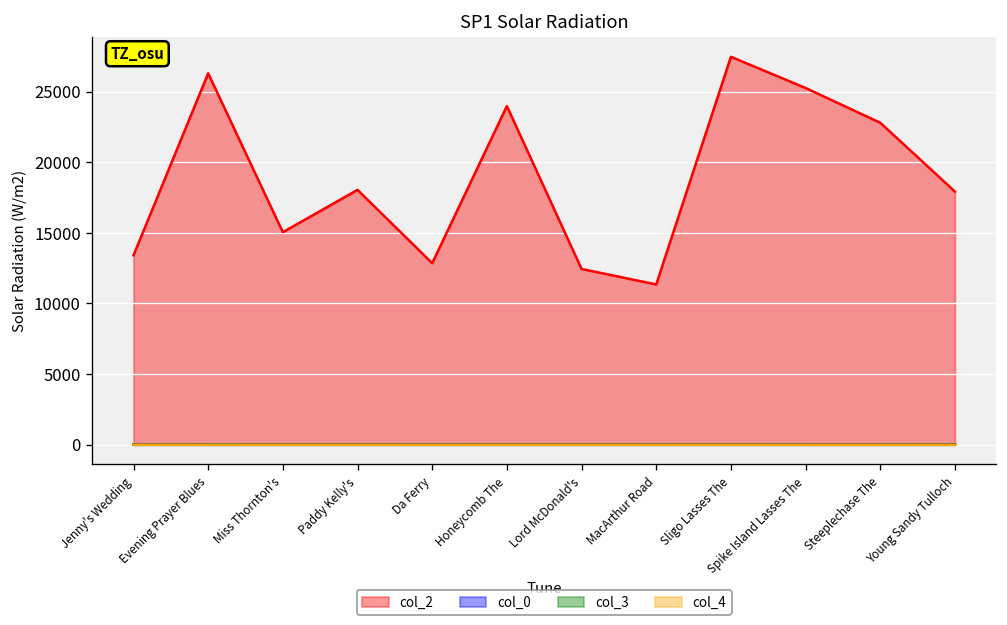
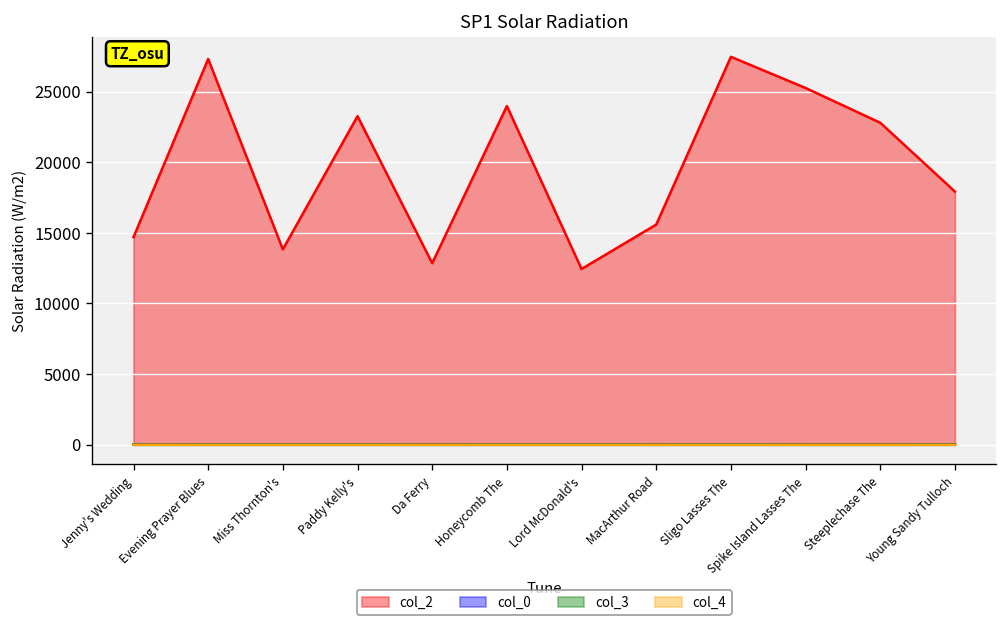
col_2, Jenny's Wedding: 13400 -> 14700
col_2, Evening Prayer Blues: 26300 -> 27300
col_2, Miss Thornton's: 15000 -> 13800
col_2, Paddy Kelly's: 18000 -> 23300
col_2, MacArthur Road: 11400 -> 15600
